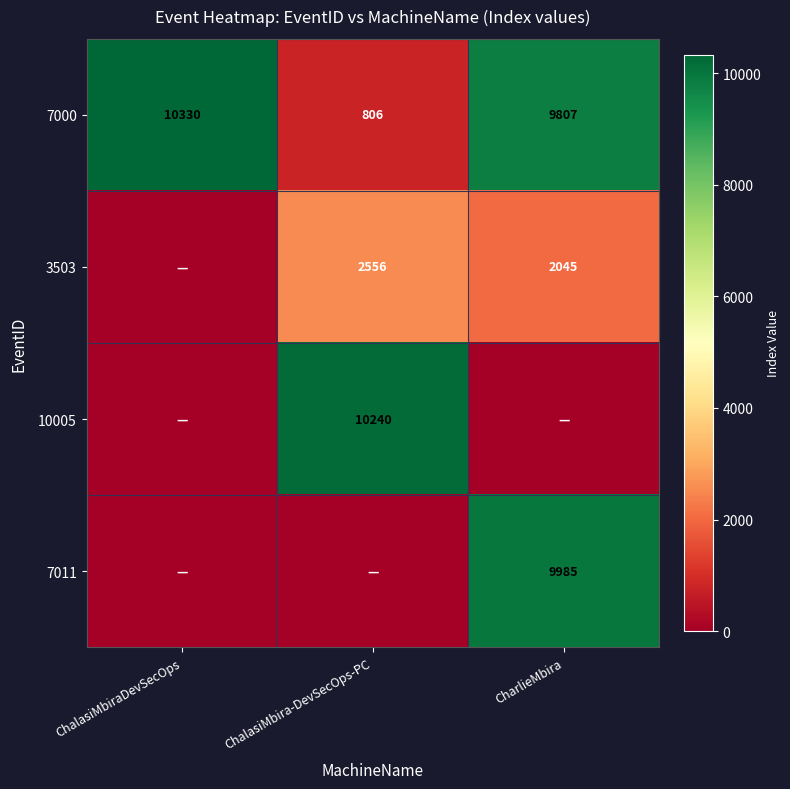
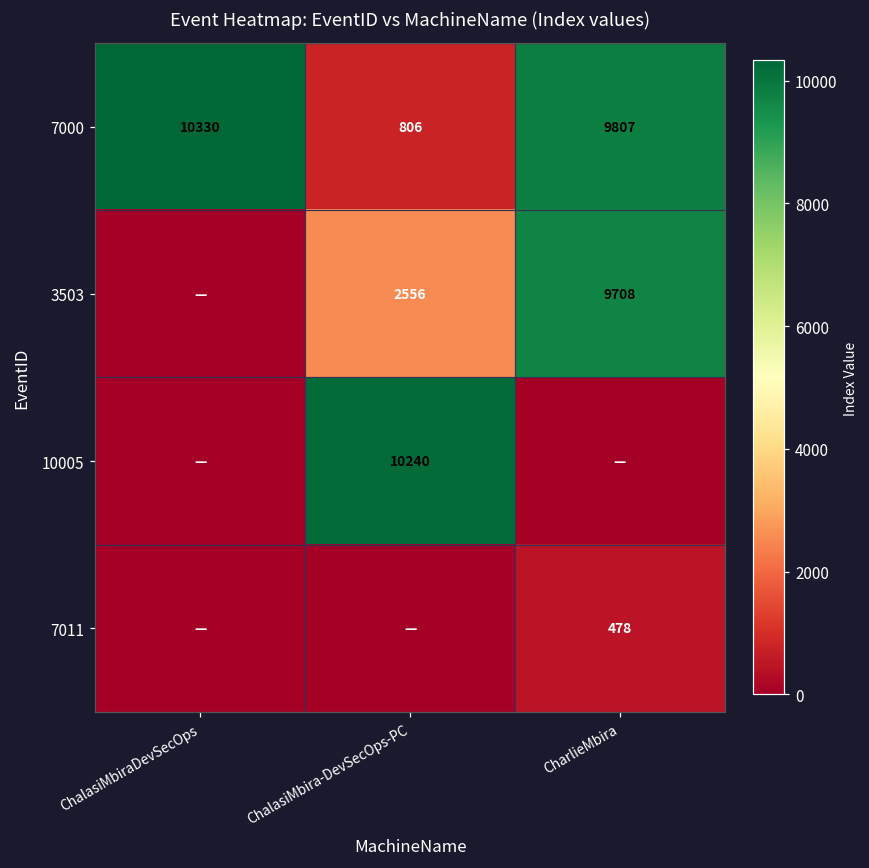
3503, CharlieMbira: 2045 -> 9708
7011, CharlieMbira: 9985 -> 478
